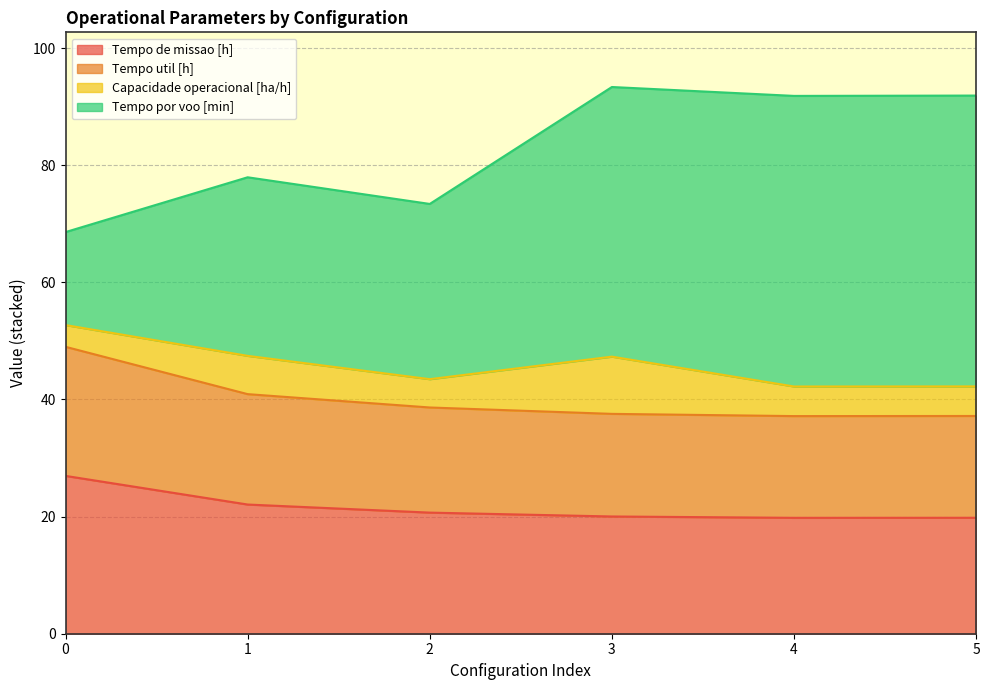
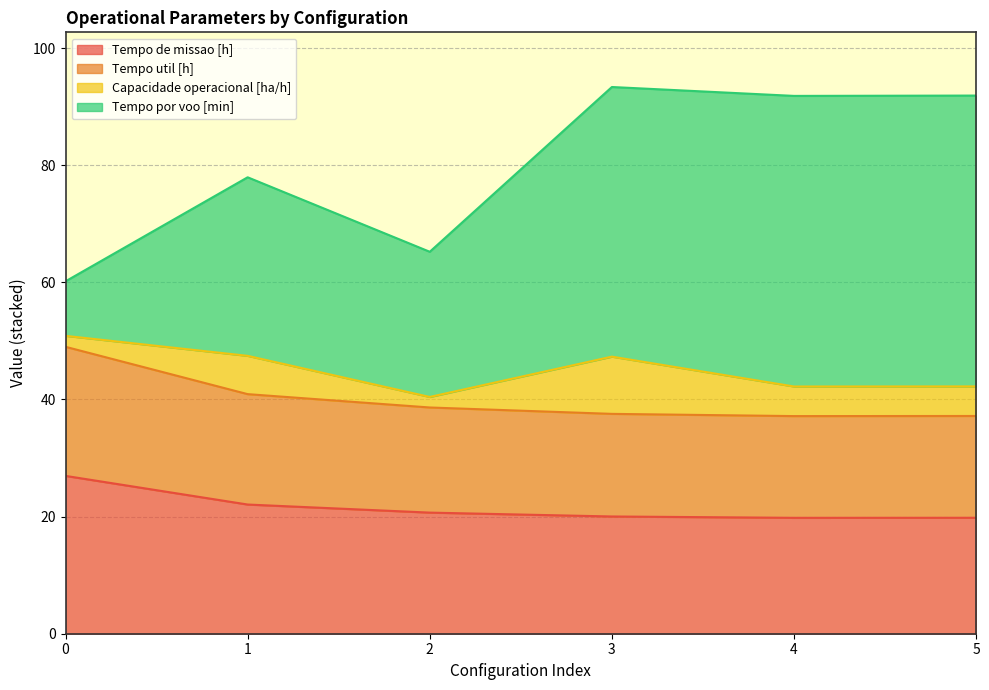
Capacidade operacional [ha/h], 0: 4 -> 2
Tempo por voo [min], 0: 16 -> 9
Capacidade operacional [ha/h], 2: 5 -> 2
Tempo por voo [min], 2: 30 -> 25
